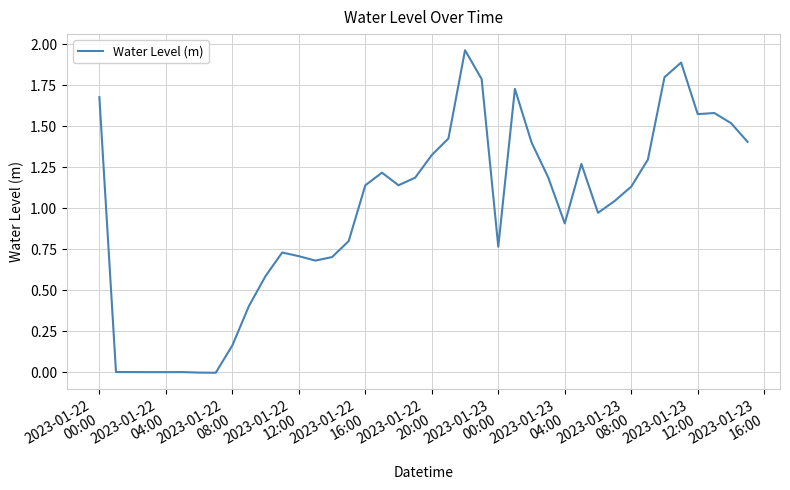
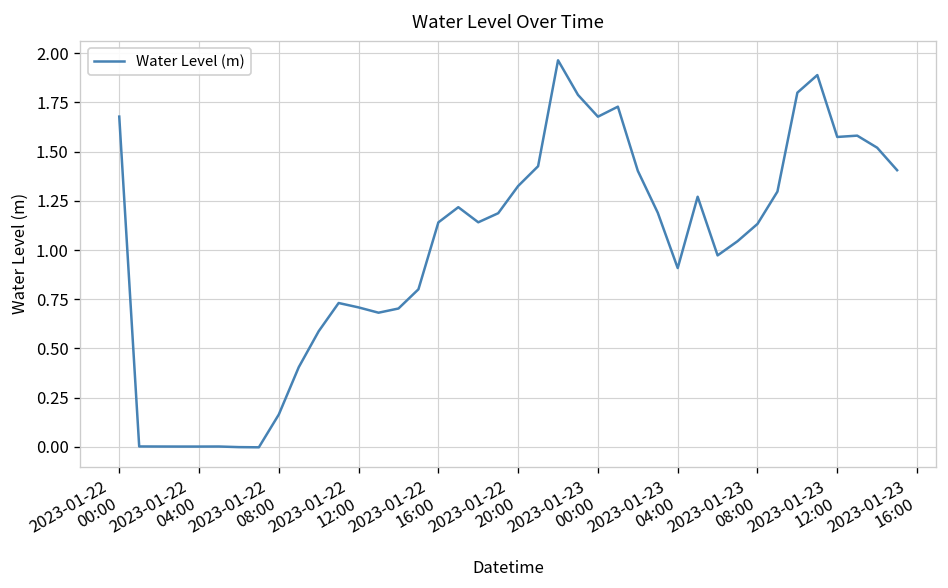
2023-01-23 00:00: 0.77 -> 1.68
